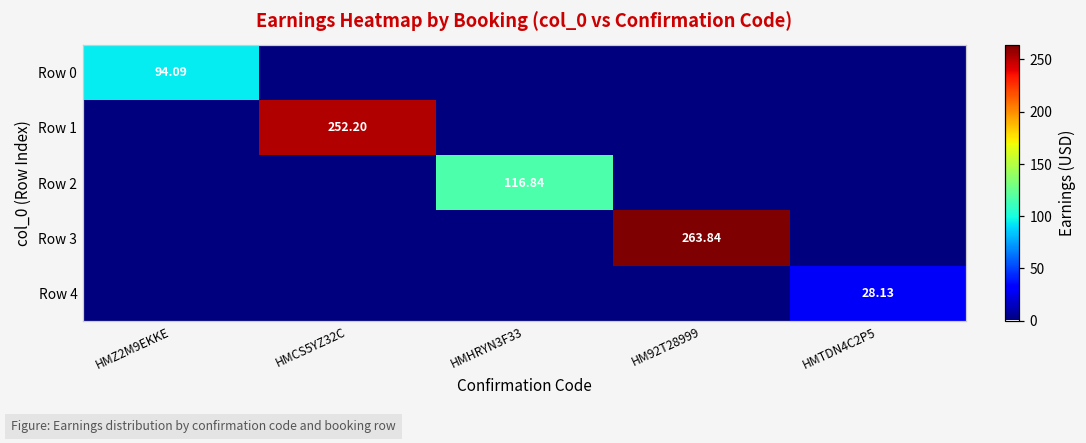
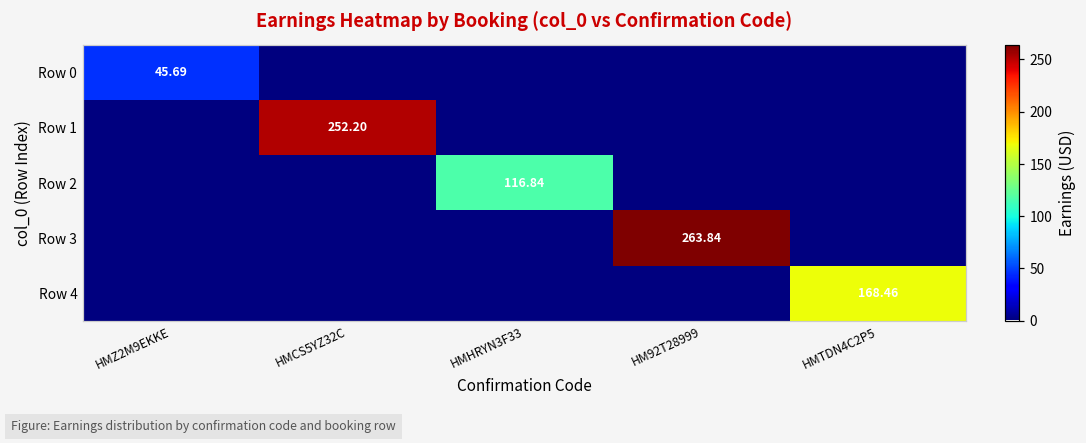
Row 0, HMZ2M9EKKE: 94.09 -> 45.69
Row 4, HMTDN4C2P5: 28.13 -> 168.46
